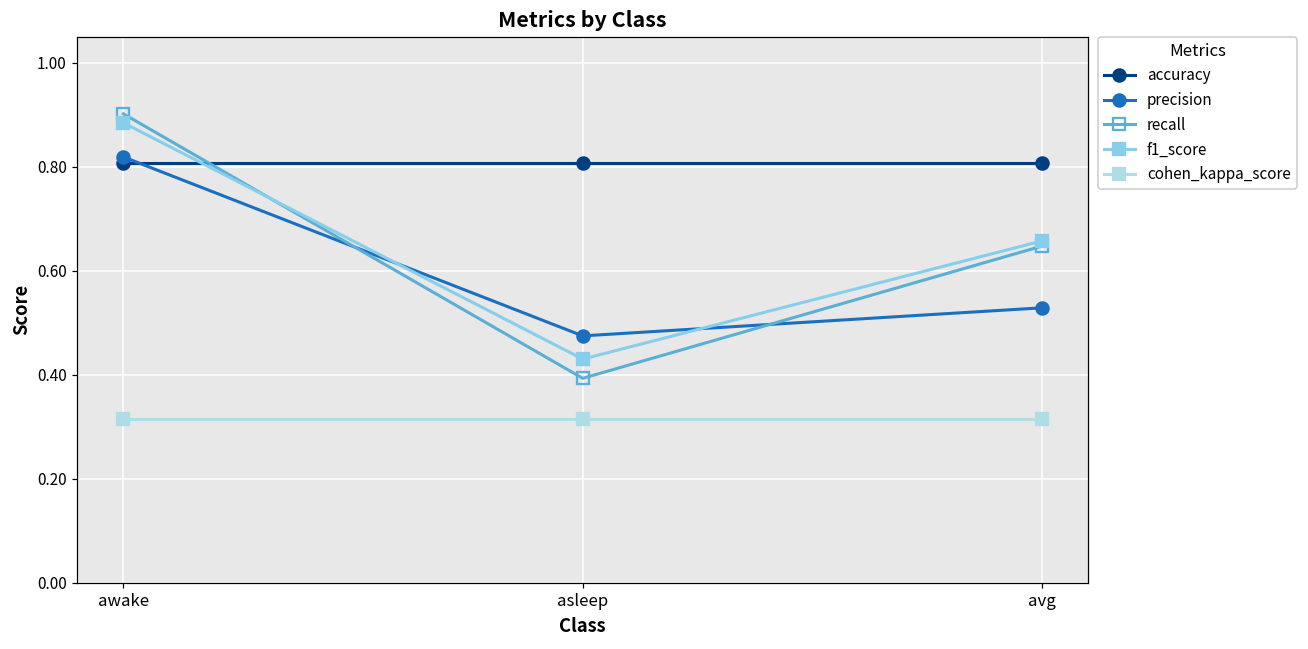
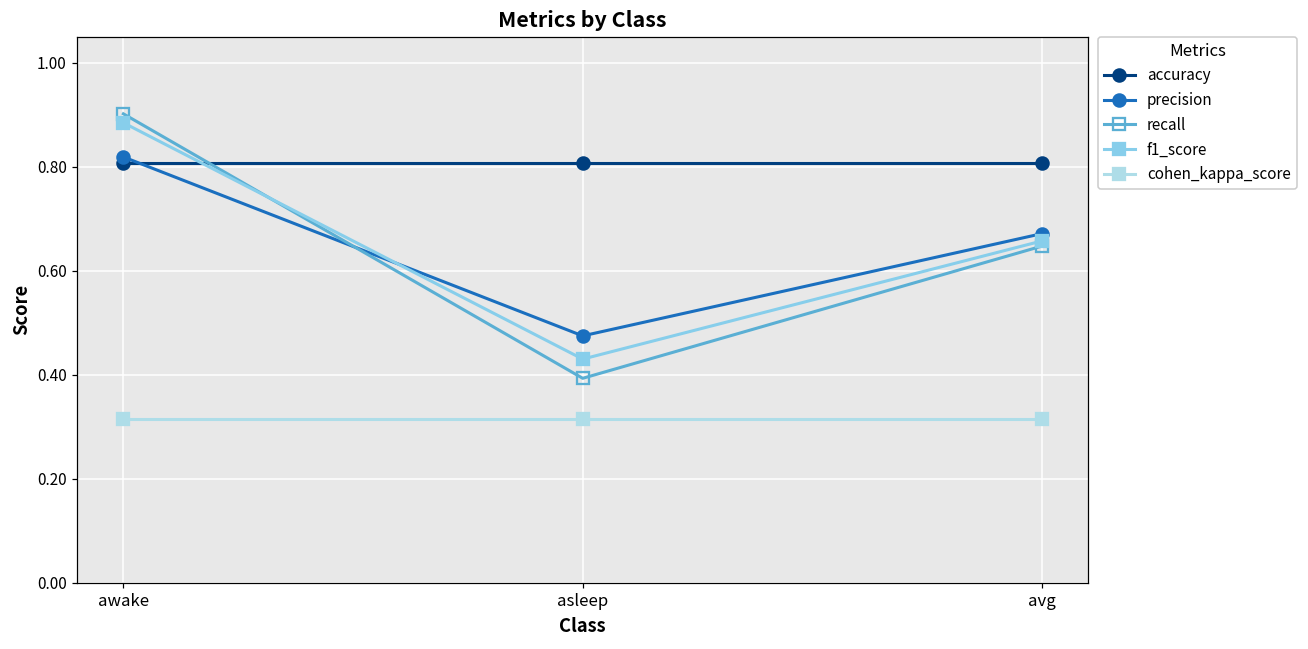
precision, avg: 0.53 -> 0.67
